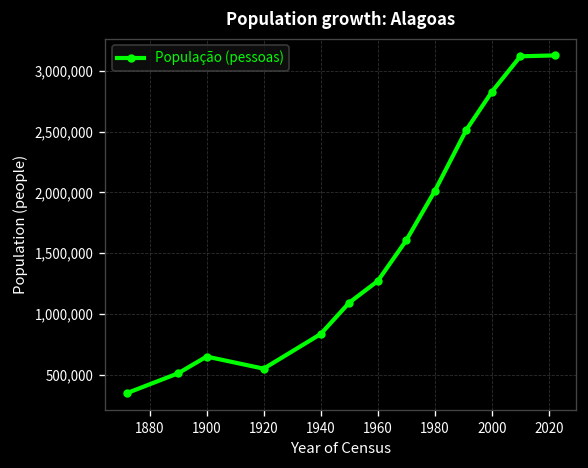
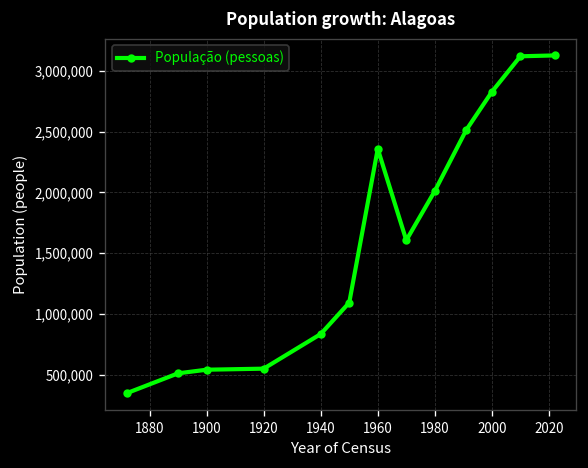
1900: 650,000 -> 540,000
1960: 1,270,000 -> 2,360,000
